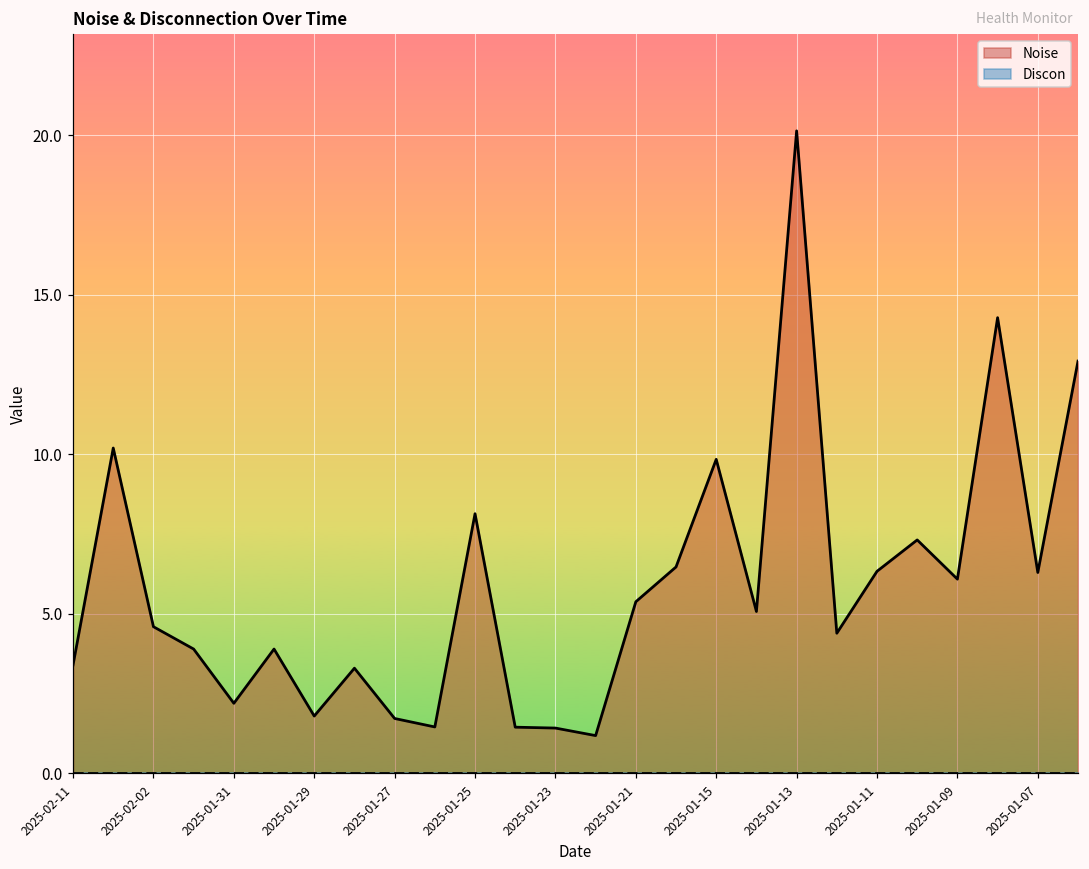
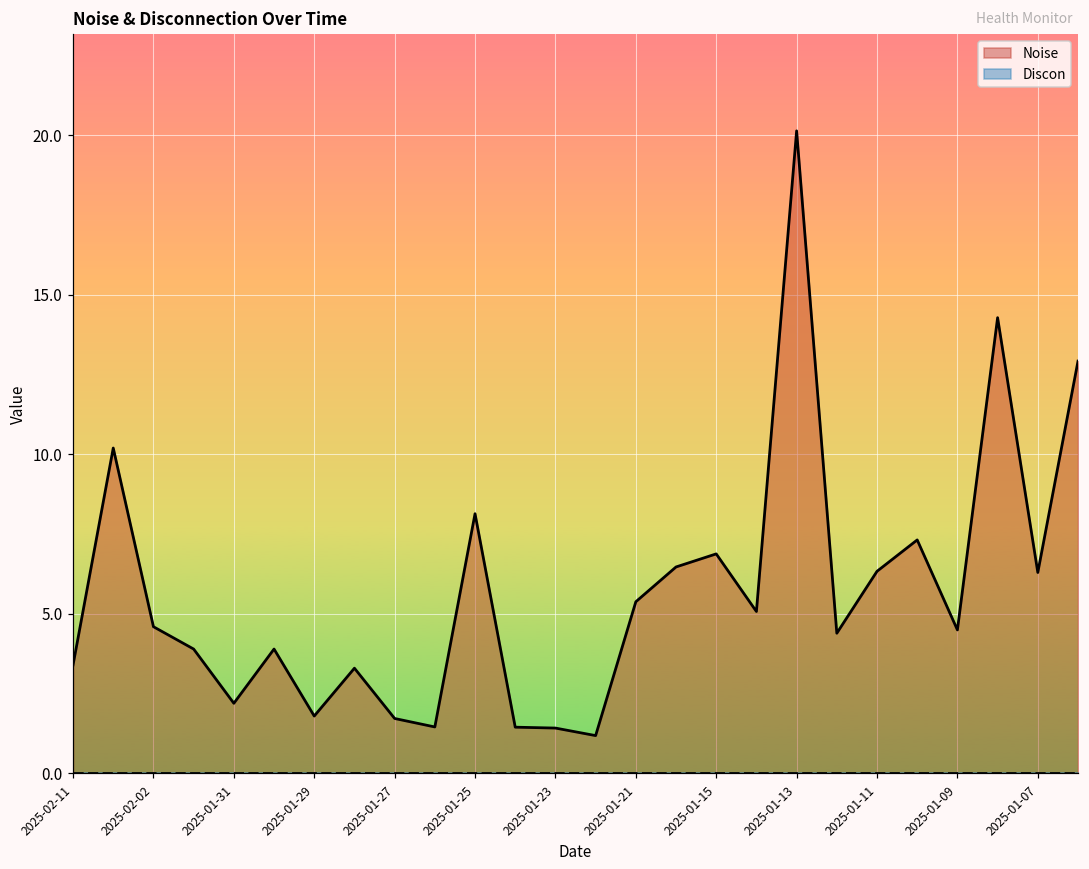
Noise, 2025-01-15: 9.8 -> 6.9
Noise, 2025-01-09: 6.1 -> 4.5
